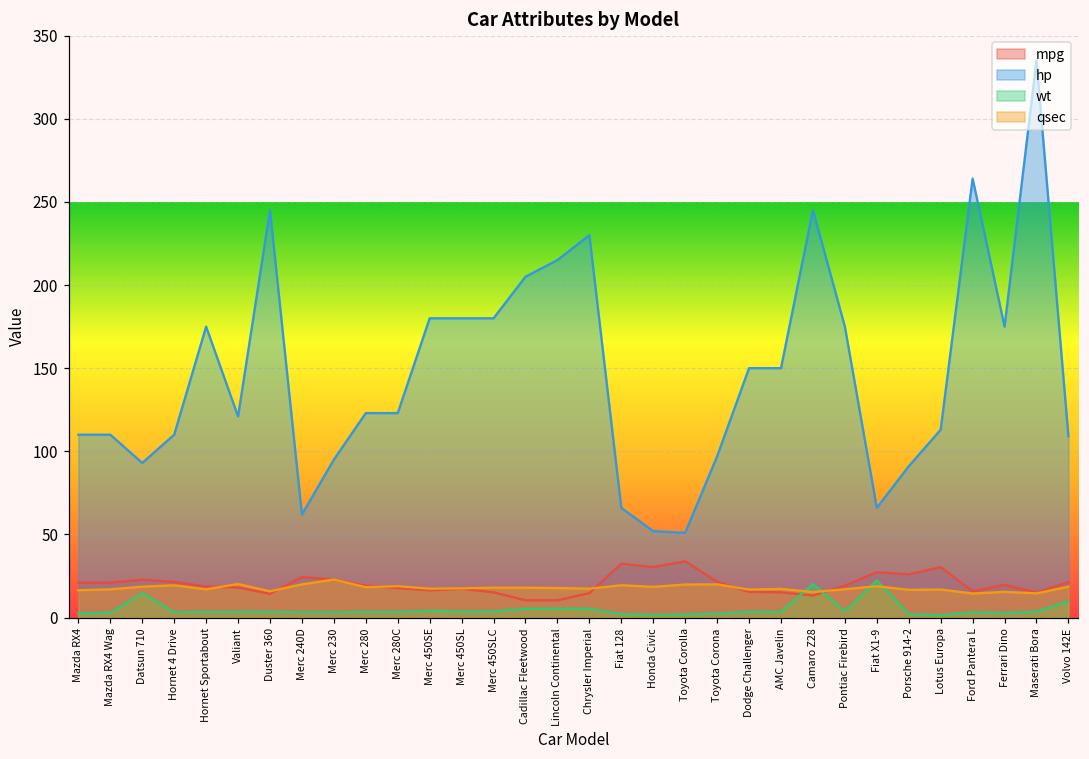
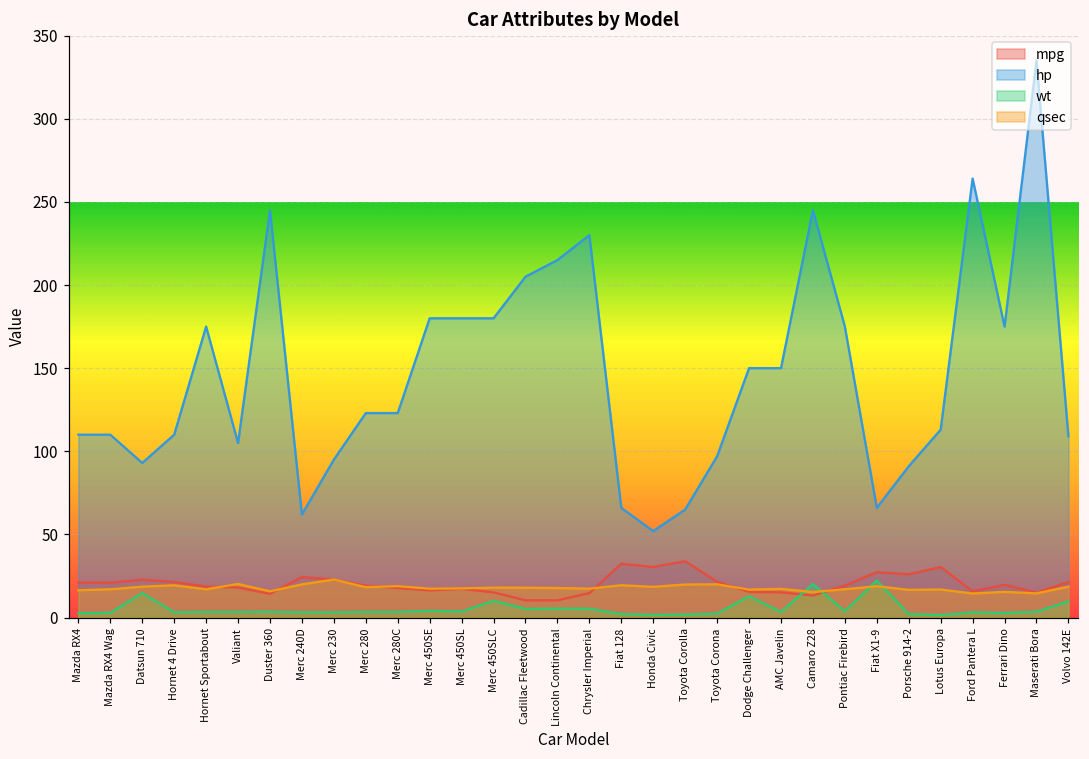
hp, Valiant: 121 -> 105
wt, Merc 450SLC: 4 -> 10
hp, Toyota Corolla: 51 -> 65
wt, Dodge Challenger: 4 -> 13
